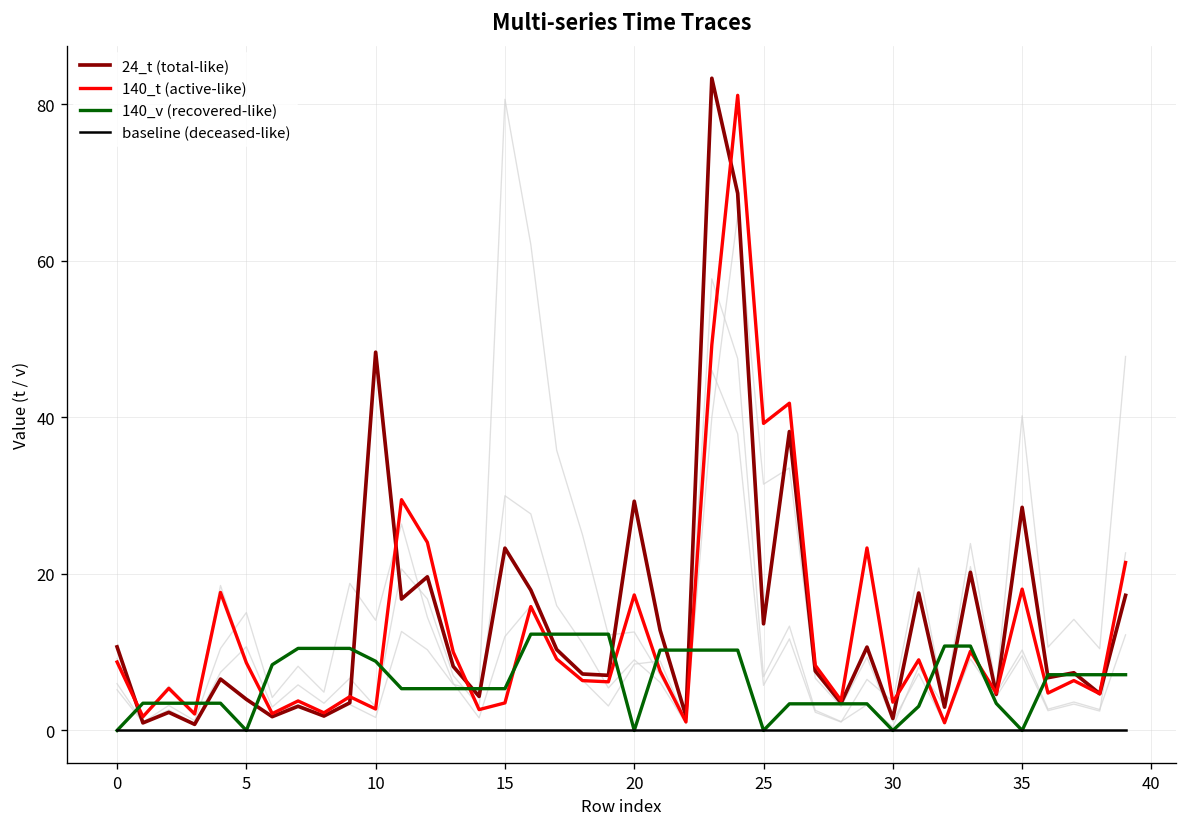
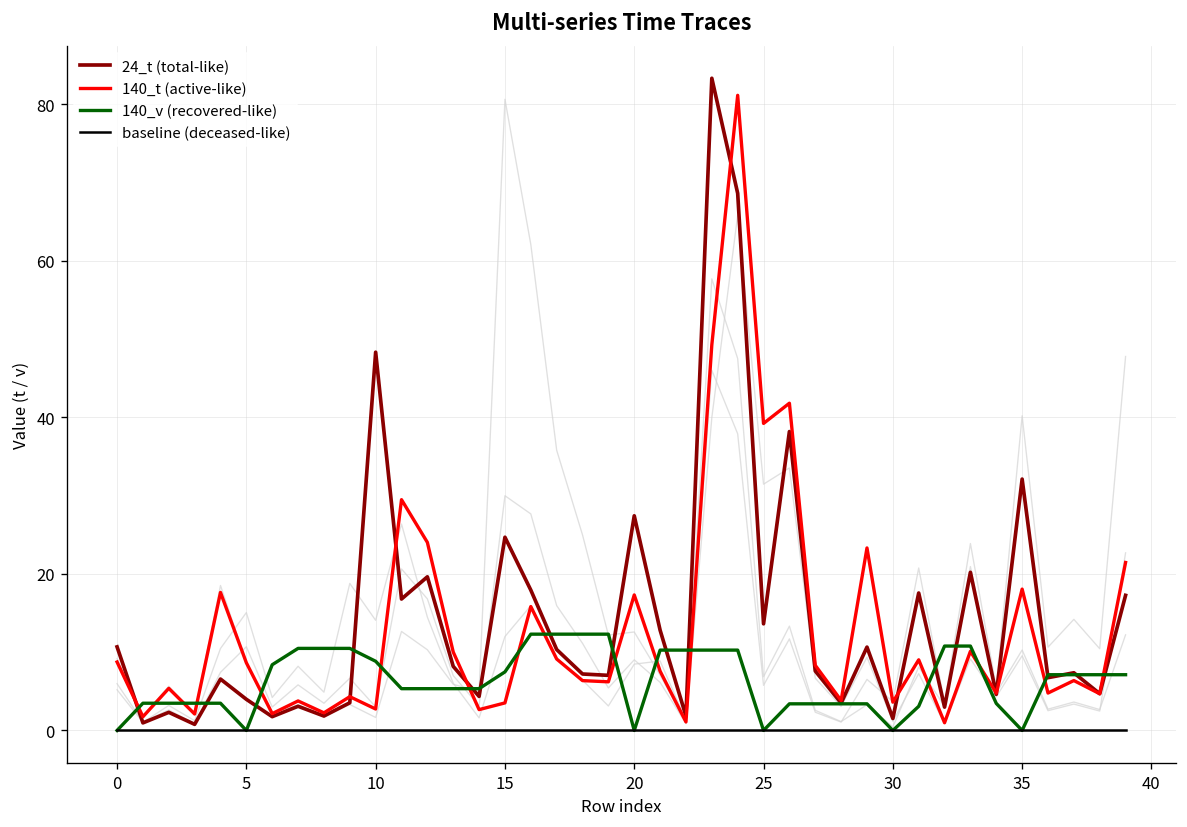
24_t (total-like), 15: 23 -> 25
140_v (recovered-like), 15: 5 -> 7
24_t (total-like), 20: 29 -> 27
24_t (total-like), 35: 29 -> 32
